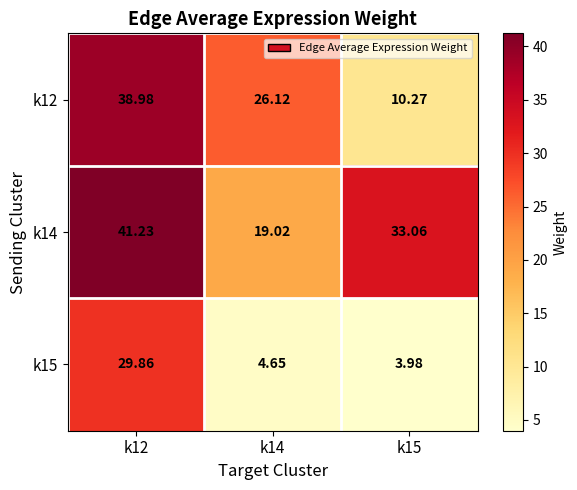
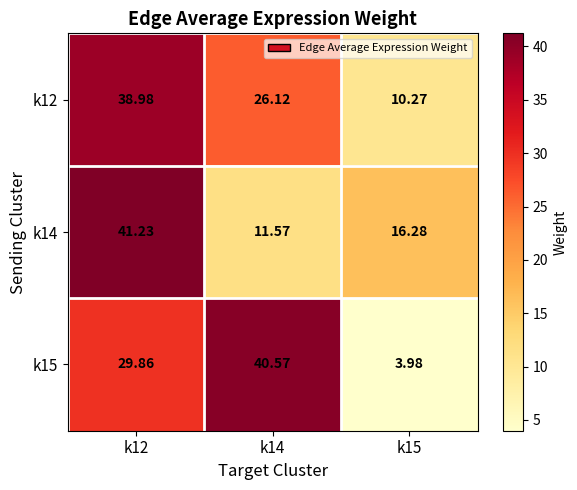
k14, k14: 19.02 -> 11.57
k14, k15: 33.06 -> 16.28
k15, k14: 4.65 -> 40.57
